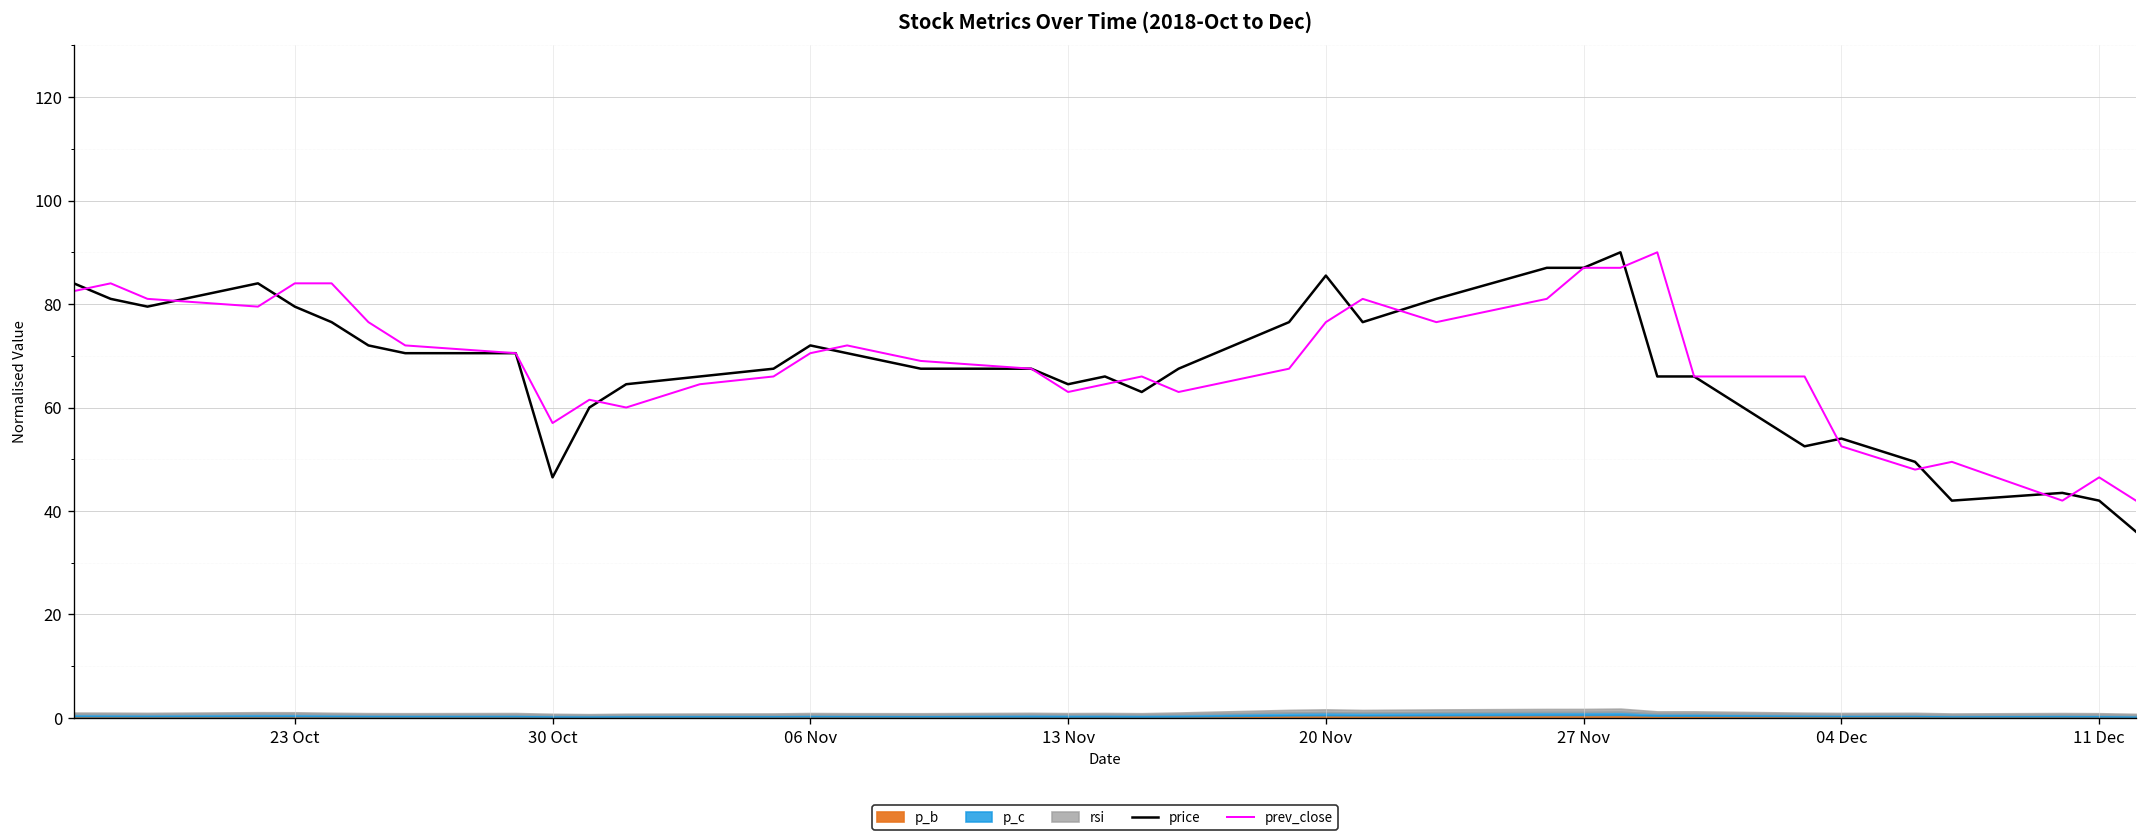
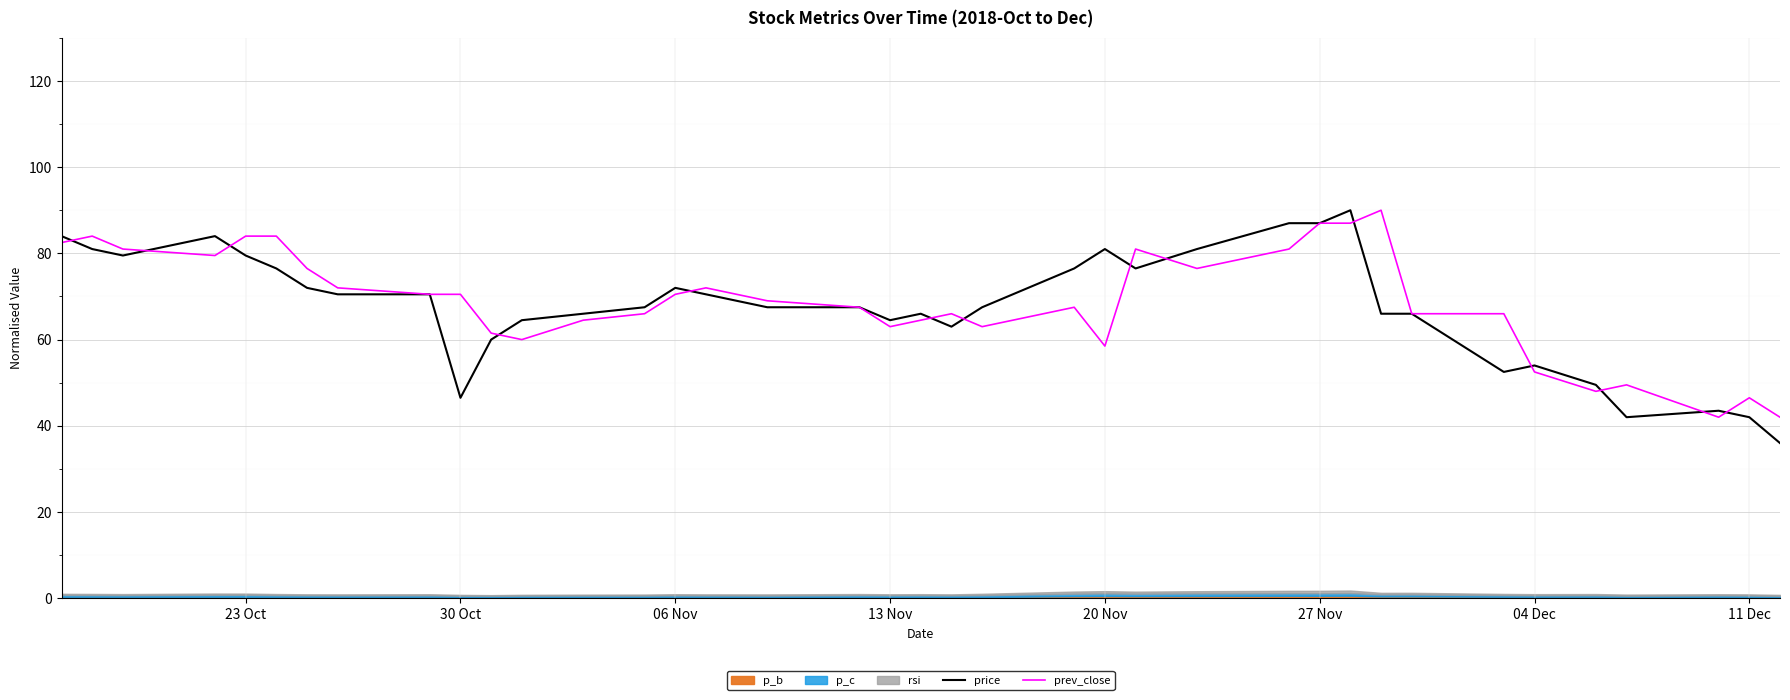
prev_close, 30 Oct: 57 -> 71
price, 20 Nov: 85 -> 81
prev_close, 20 Nov: 77 -> 59
